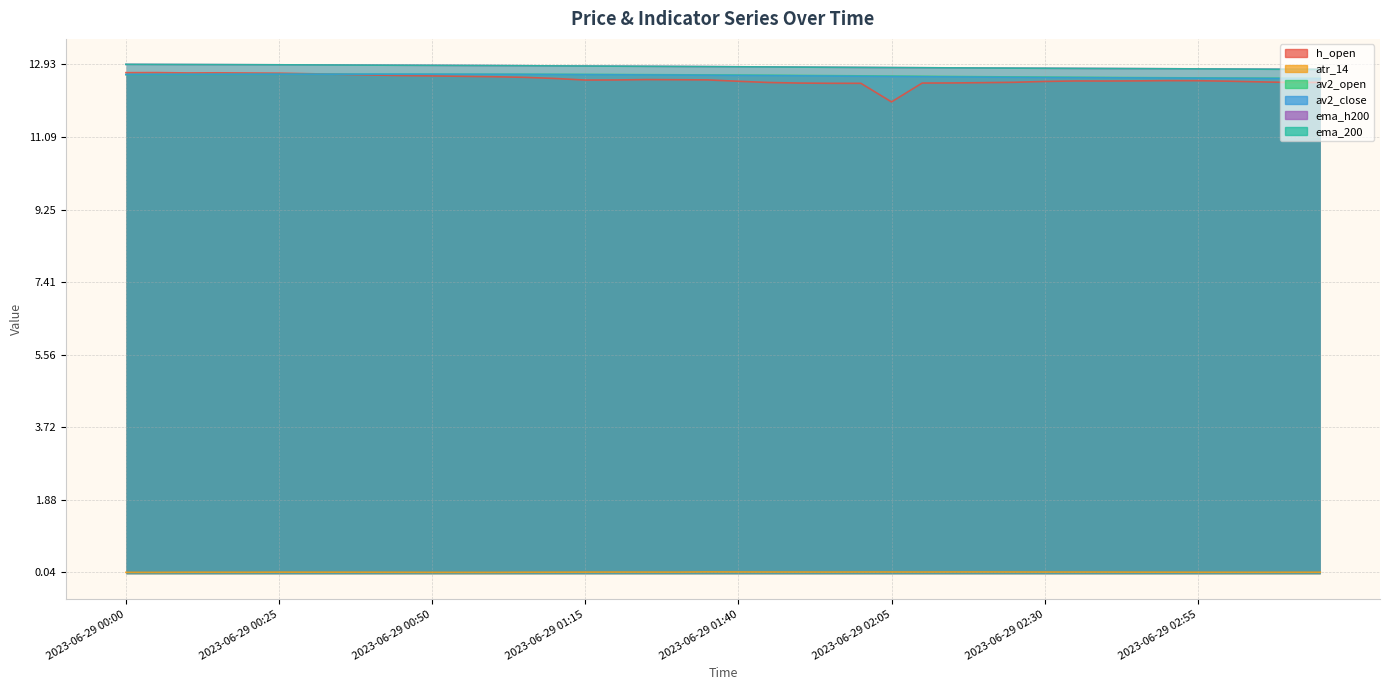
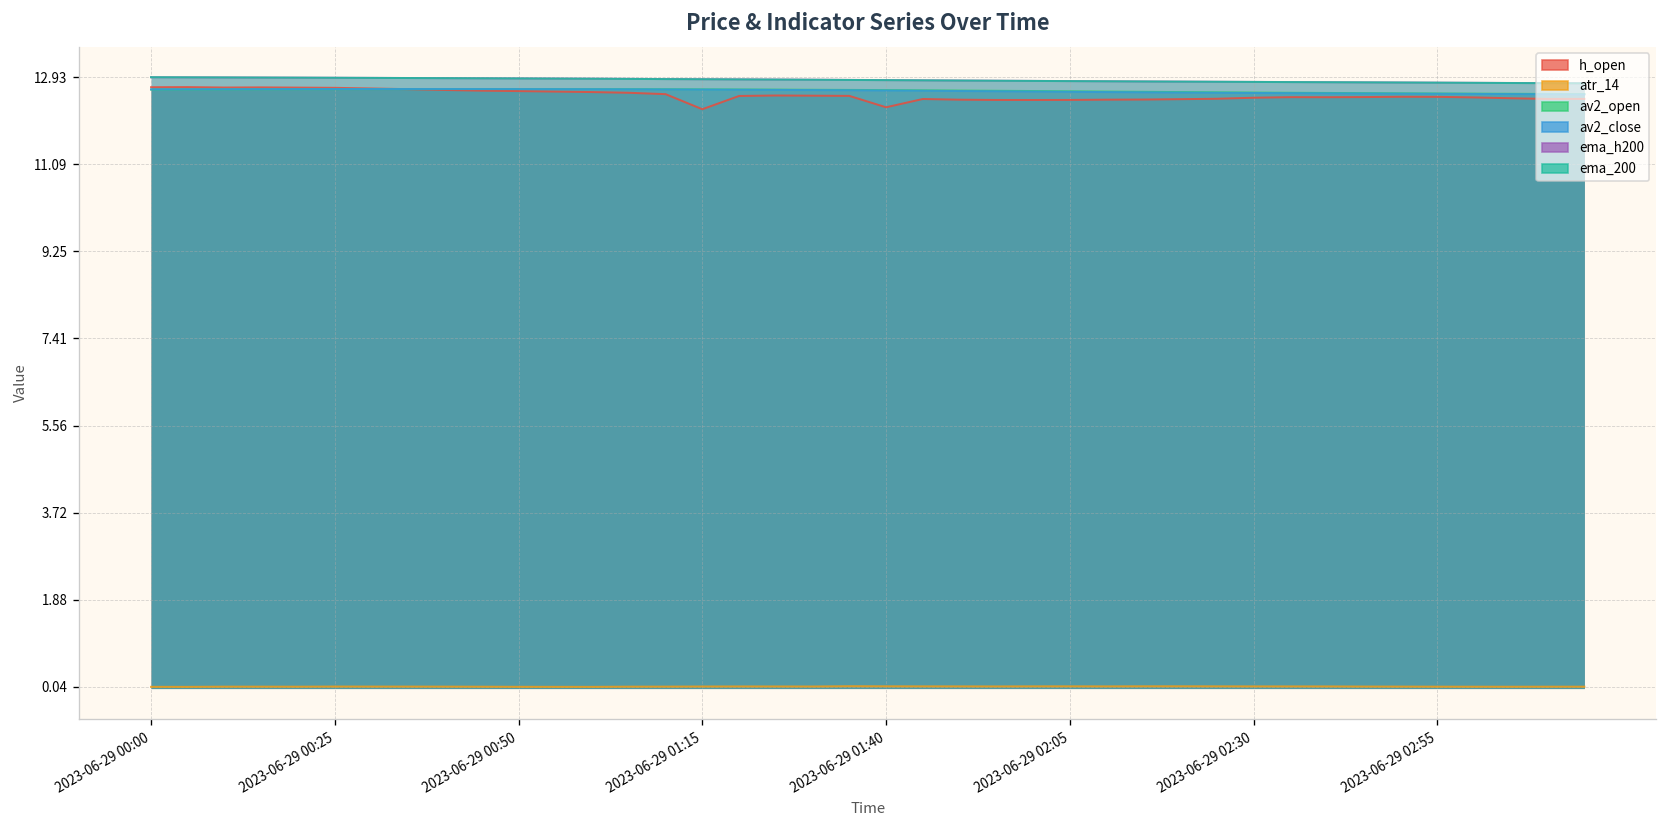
h_open, 2023-06-29 01:15: 12.5 -> 12.3
h_open, 2023-06-29 01:40: 12.5 -> 12.3
h_open, 2023-06-29 02:05: 12.0 -> 12.5
